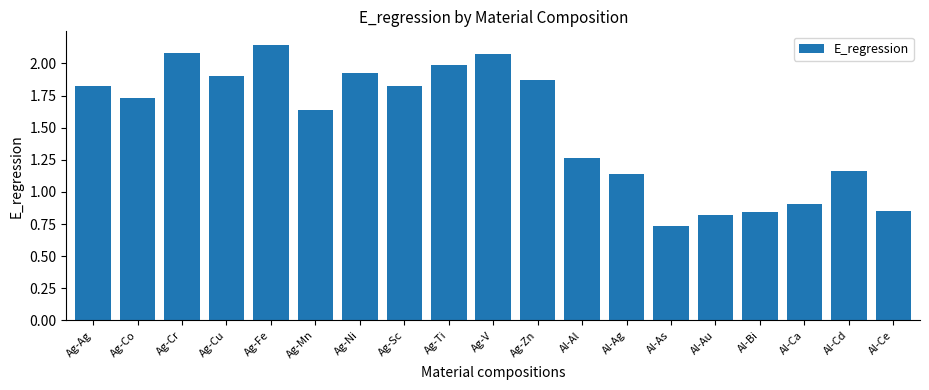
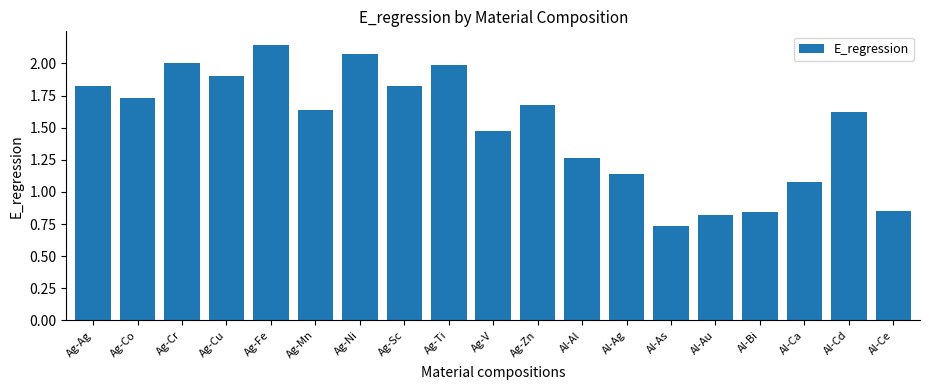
Ag-Cr: 2.08 -> 2.01
Ag-Ni: 1.92 -> 2.08
Ag-V: 2.07 -> 1.47
Ag-Zn: 1.87 -> 1.68
Al-Ca: 0.91 -> 1.07
Al-Cd: 1.16 -> 1.62
